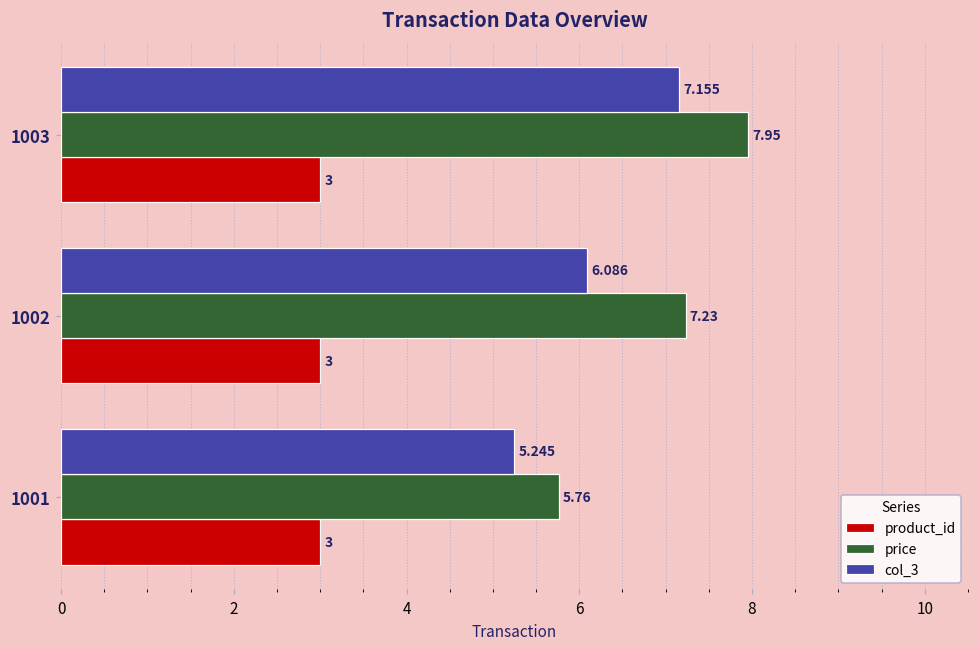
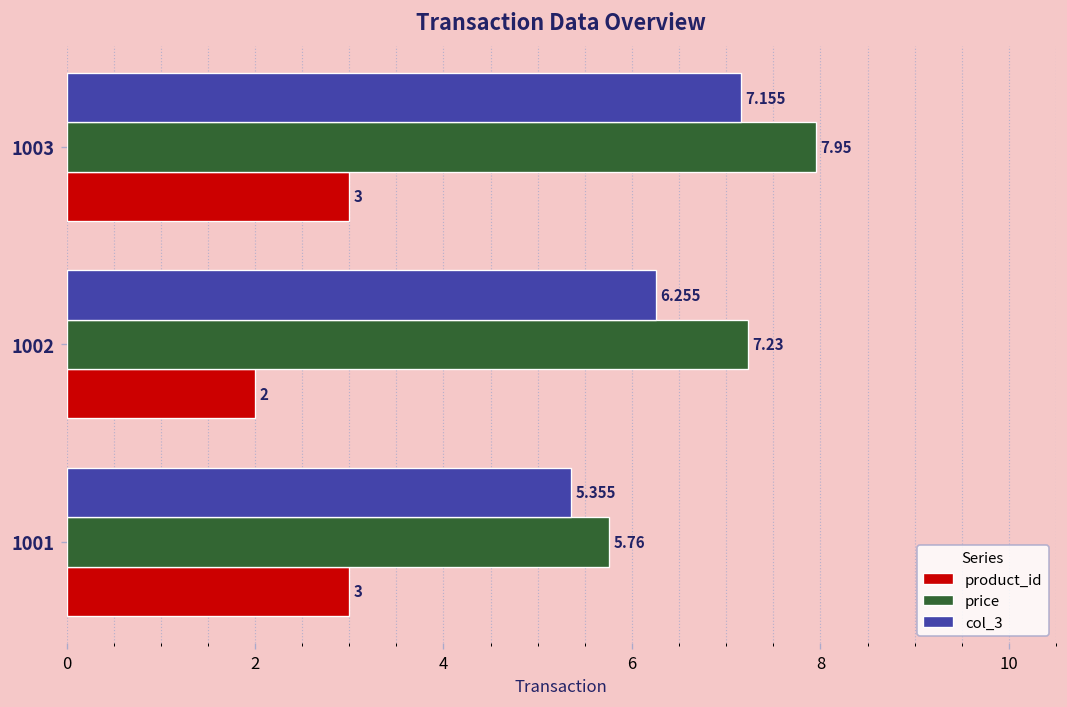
col_3, 1002: 6.086 -> 6.255
product_id, 1002: 3 -> 2
col_3, 1001: 5.245 -> 5.355
